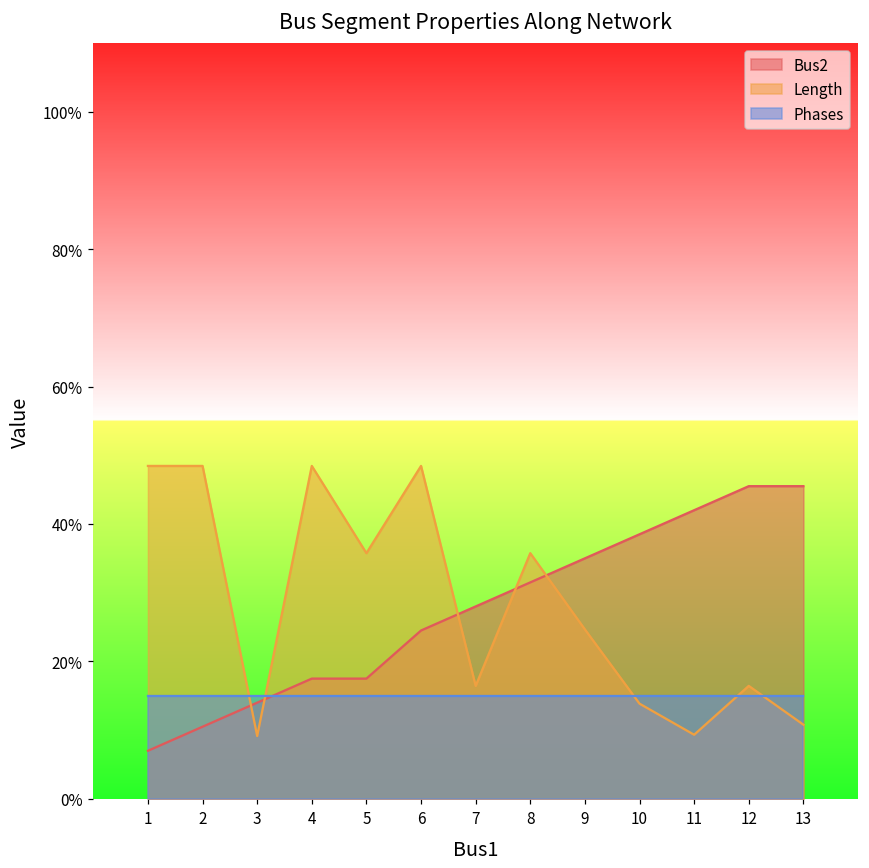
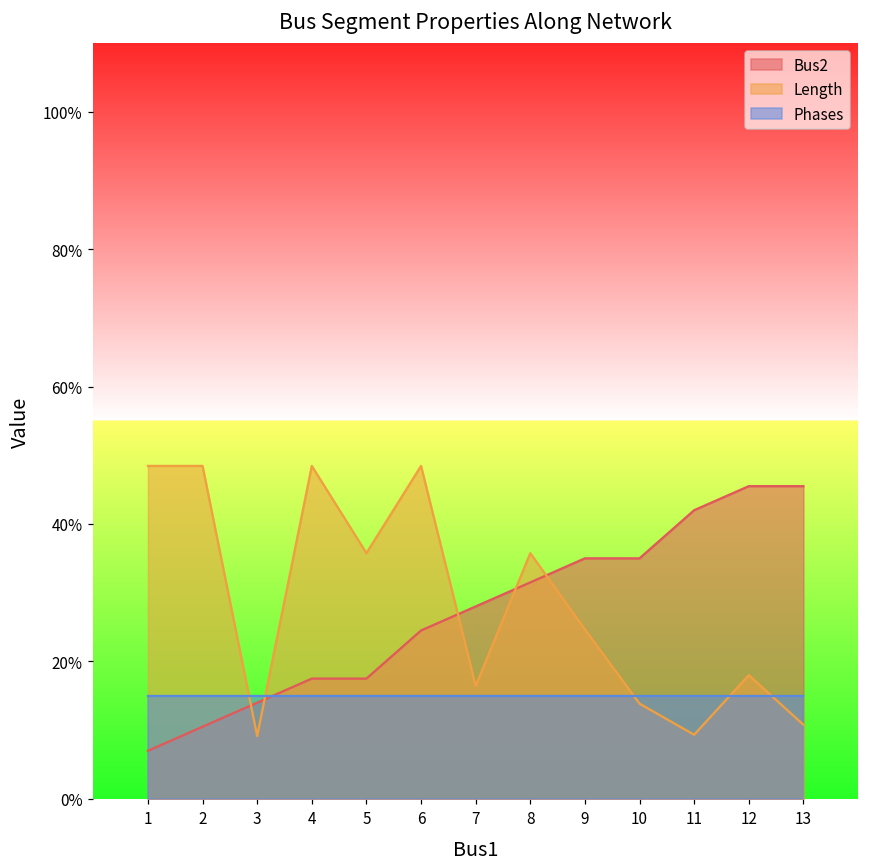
Bus2, 10: 39% -> 35%
Length, 12: 16% -> 18%
